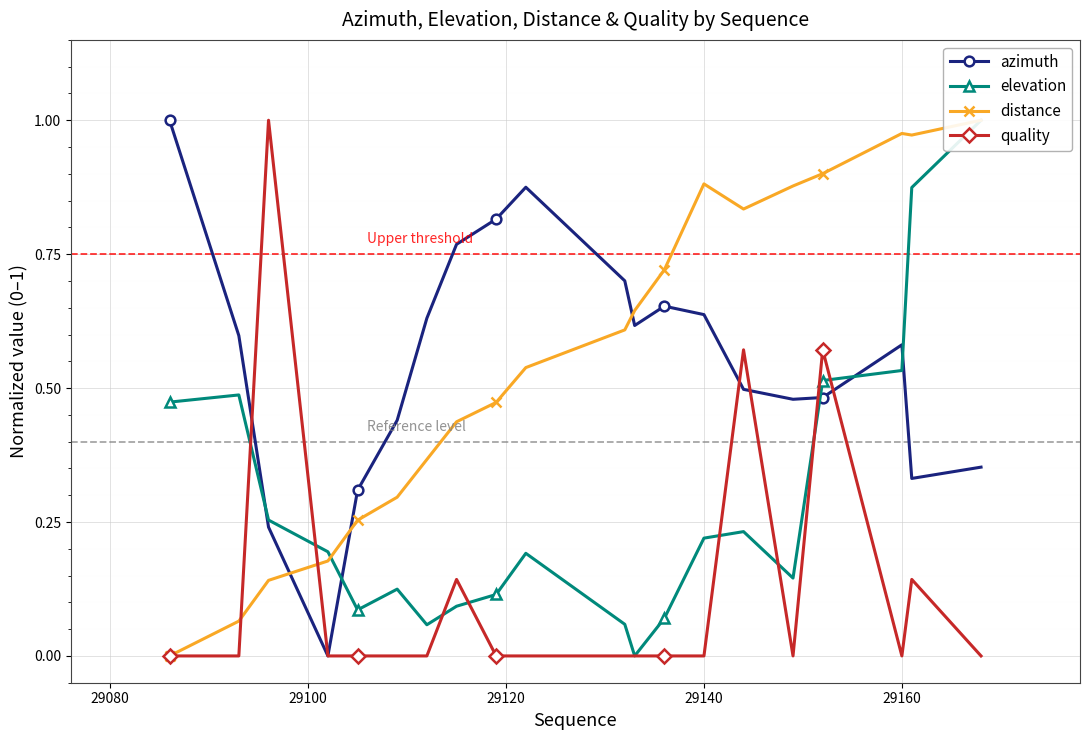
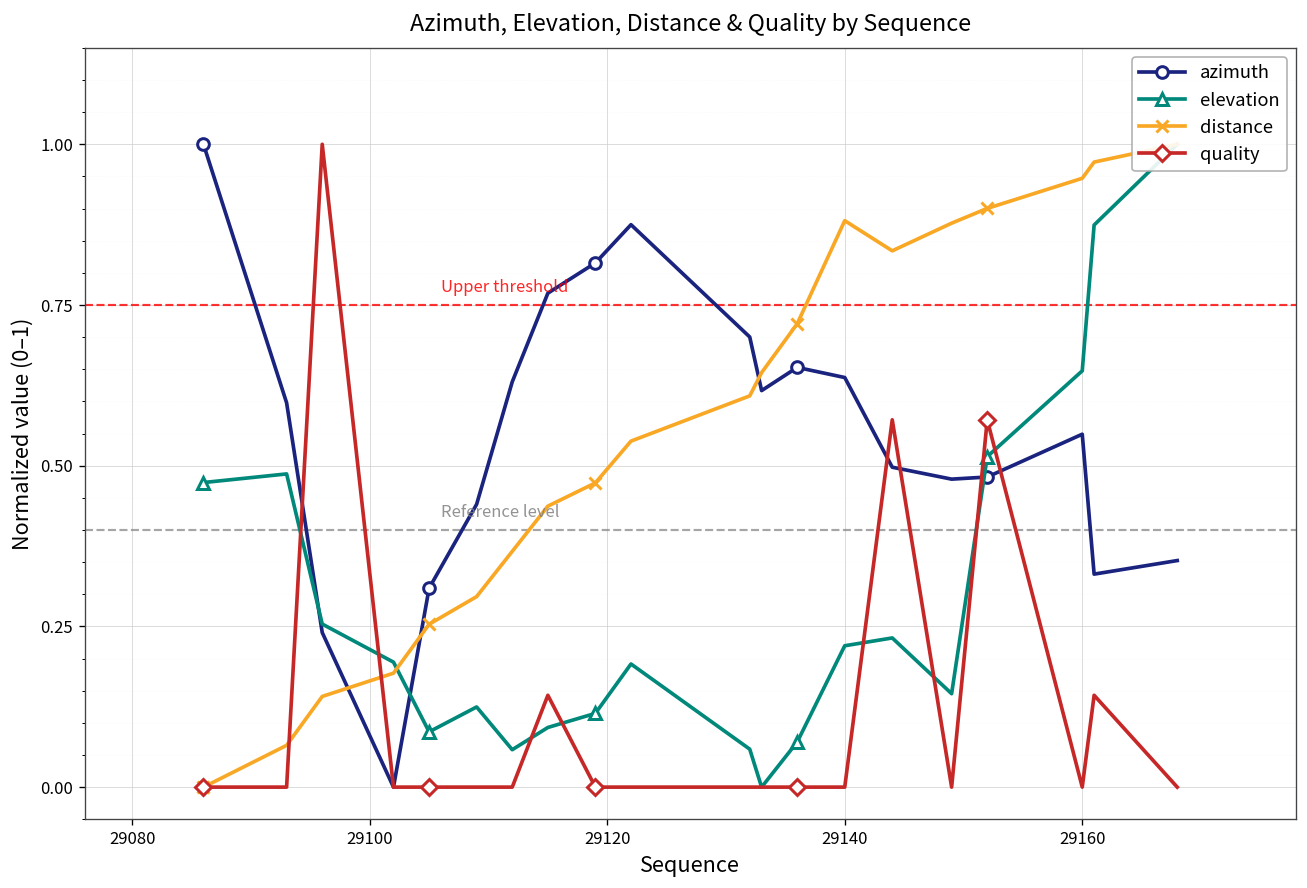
azimuth, 29160: 0.58 -> 0.55
elevation, 29160: 0.53 -> 0.65
distance, 29160: 0.98 -> 0.95
